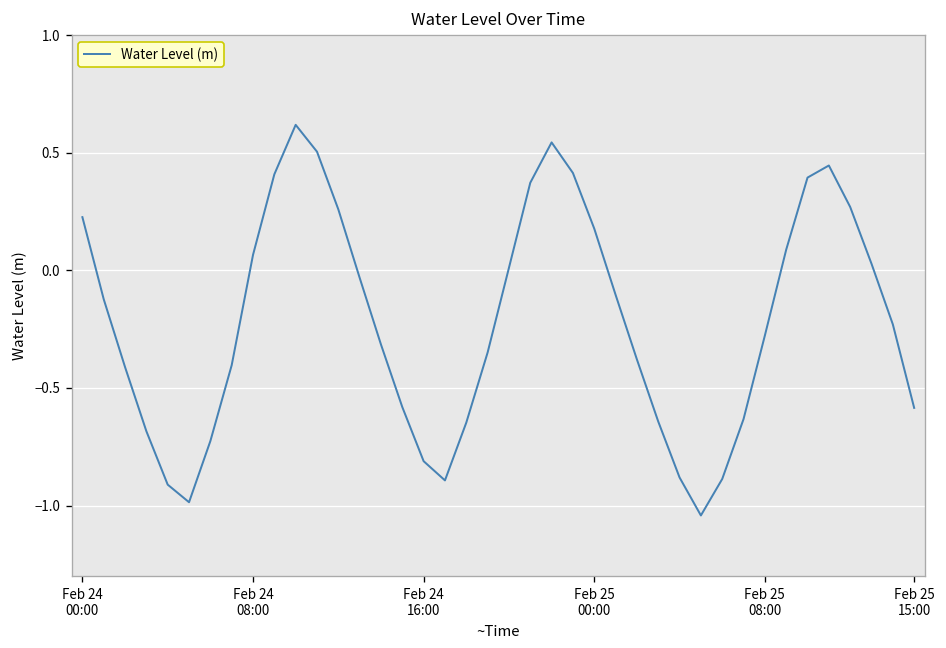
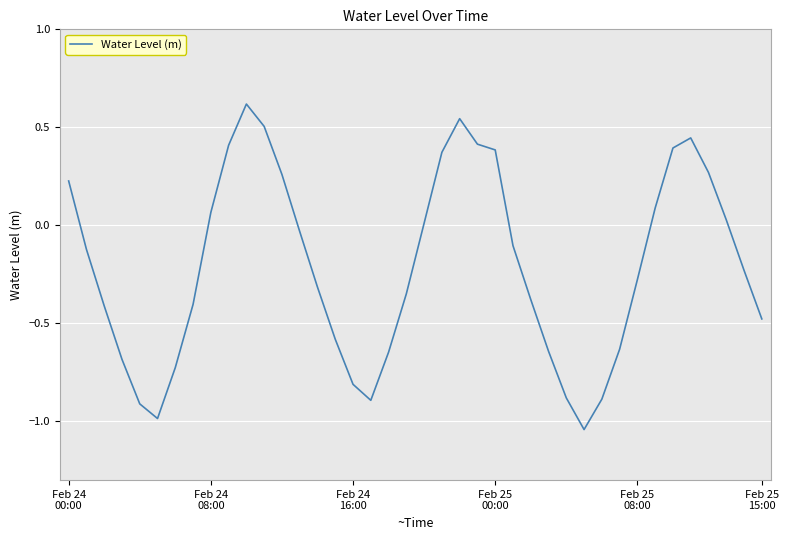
Feb 25 00:00: 0.18 -> 0.38
Feb 25 15:00: -0.58 -> -0.48
